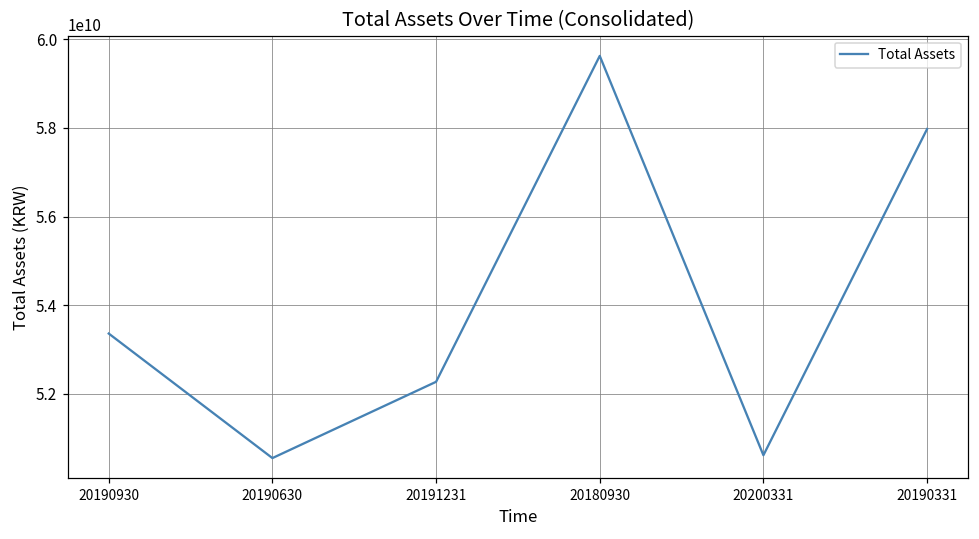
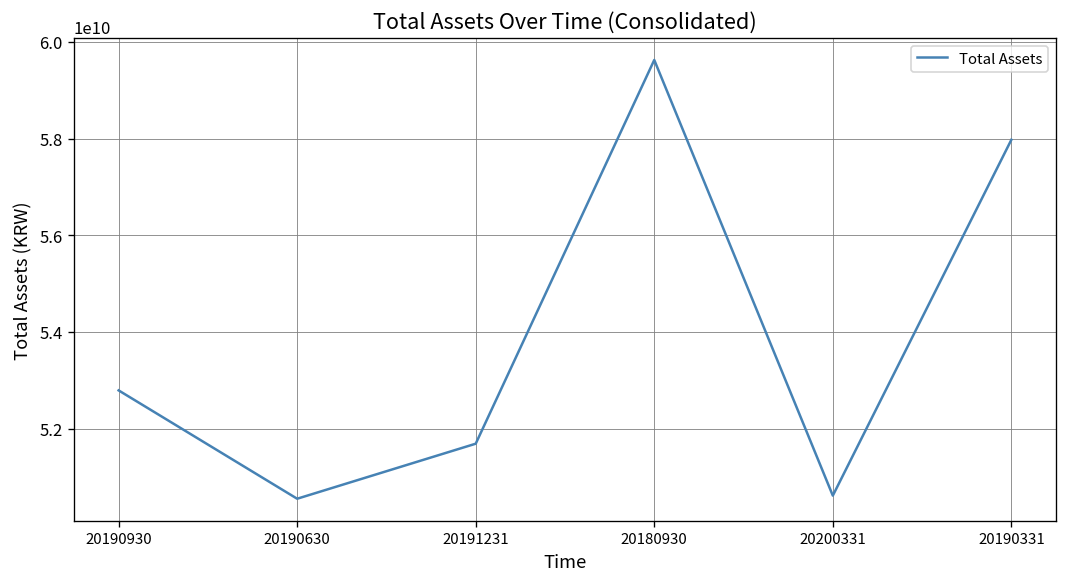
20190930: 53400000000 -> 52800000000
20191231: 52300000000 -> 51700000000
